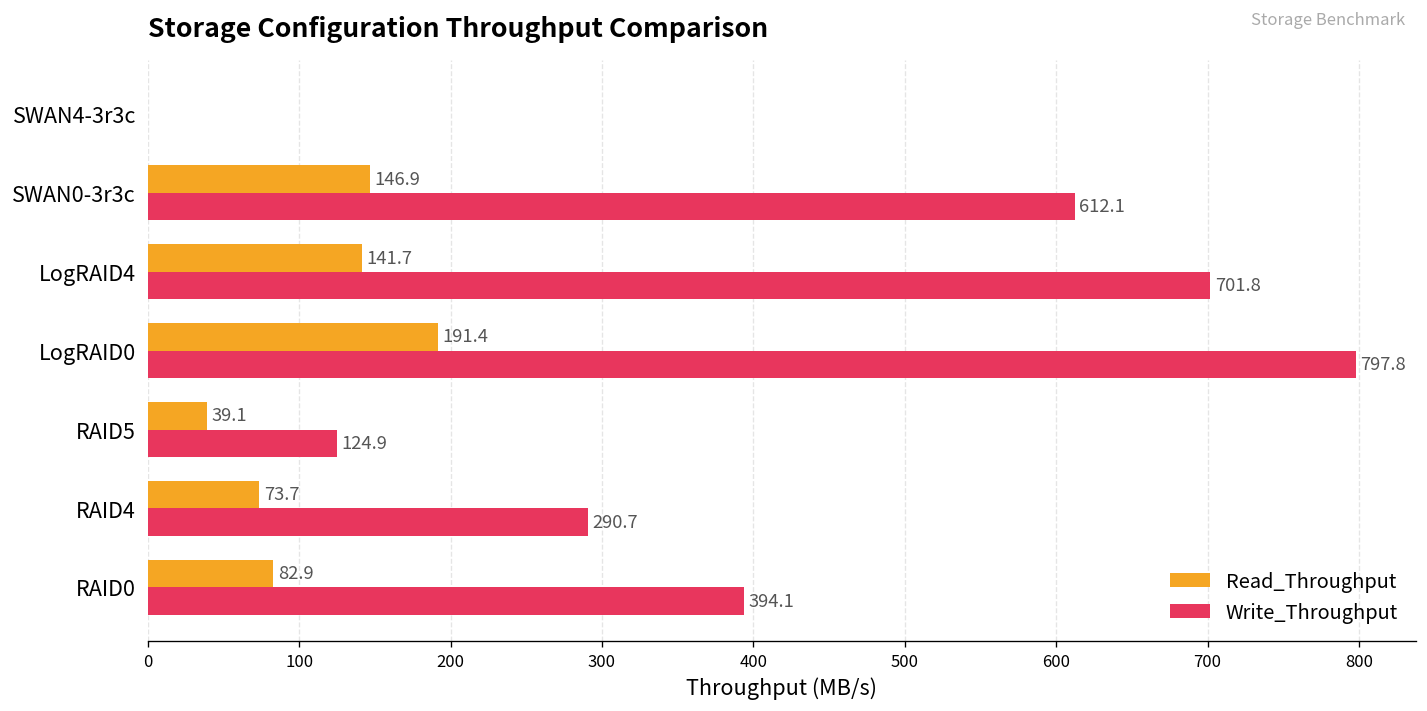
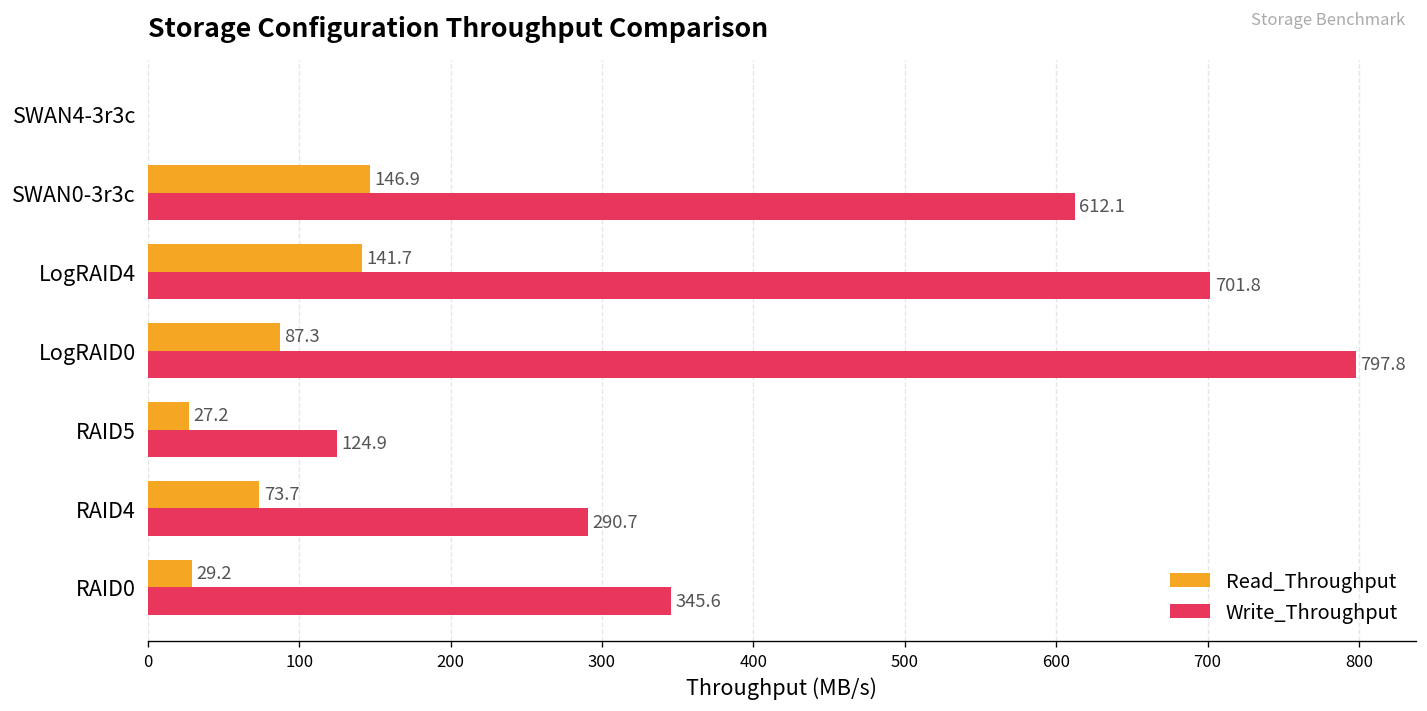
Read_Throughput, LogRAID0: 191.4 -> 87.3
Read_Throughput, RAID5: 39.1 -> 27.2
Read_Throughput, RAID0: 82.9 -> 29.2
Write_Throughput, RAID0: 394.1 -> 345.6
